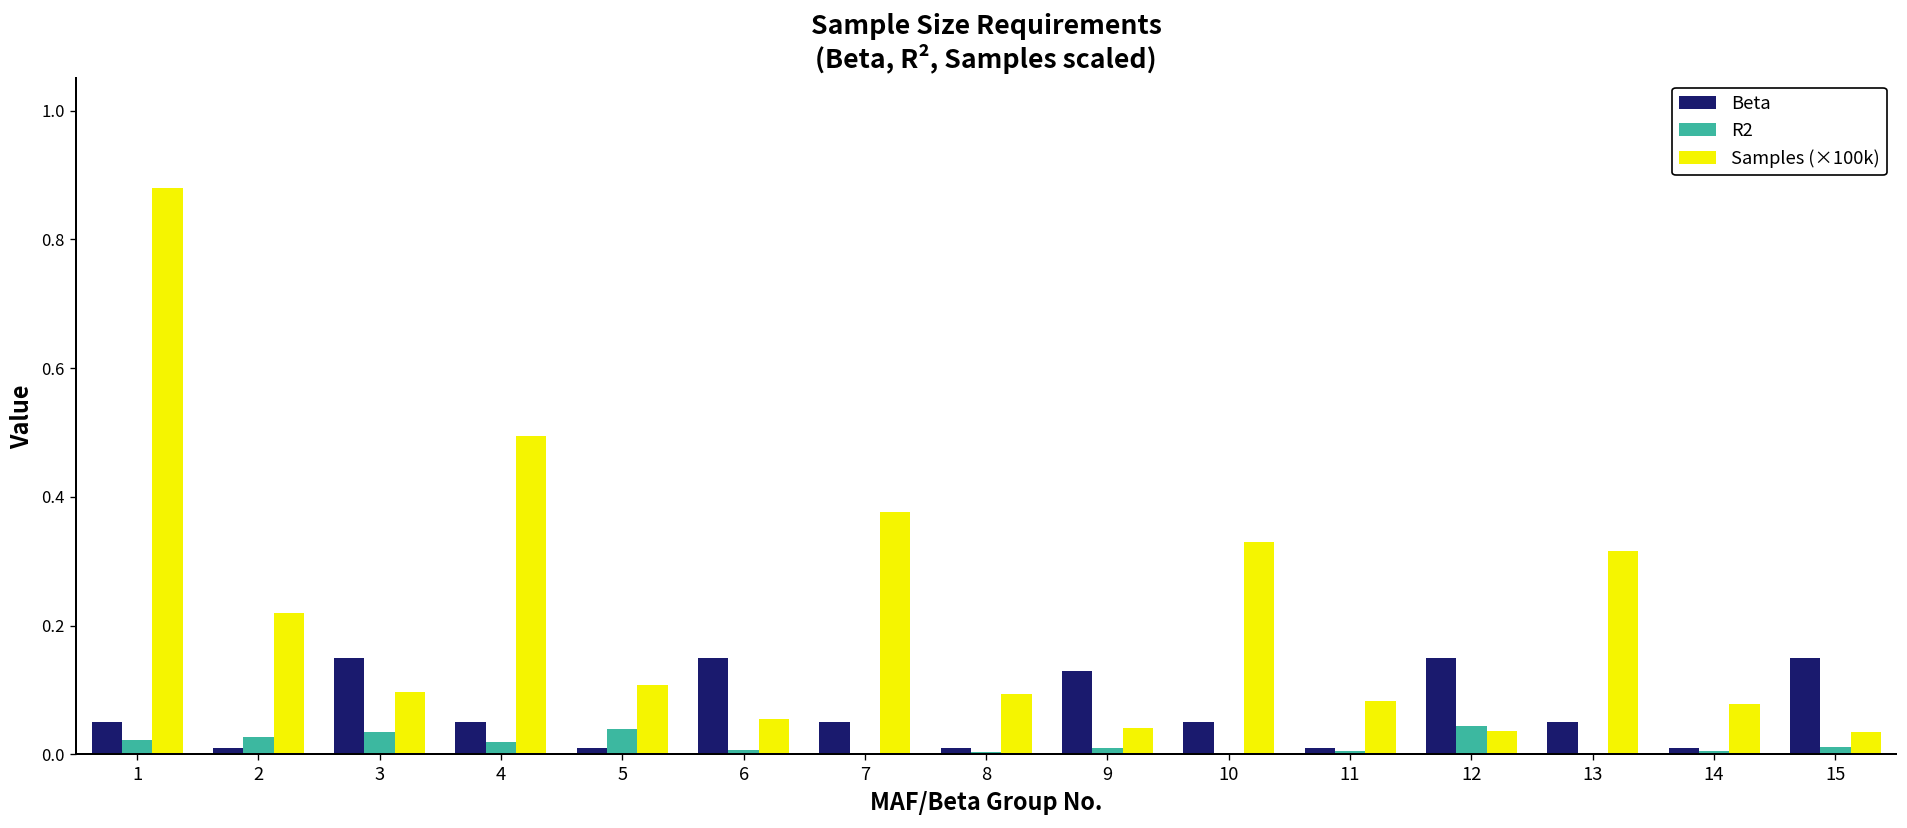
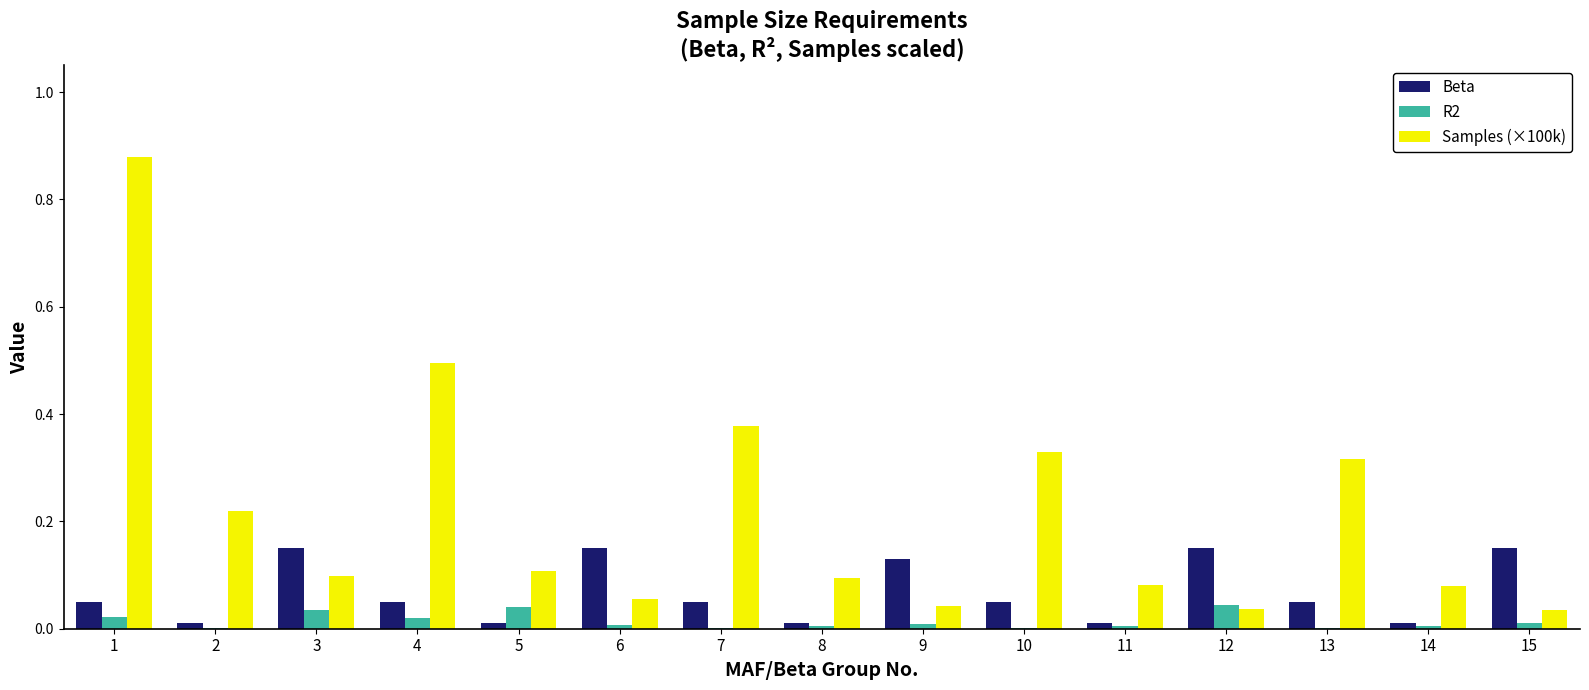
R2, 2: 0.03 -> 0.00
